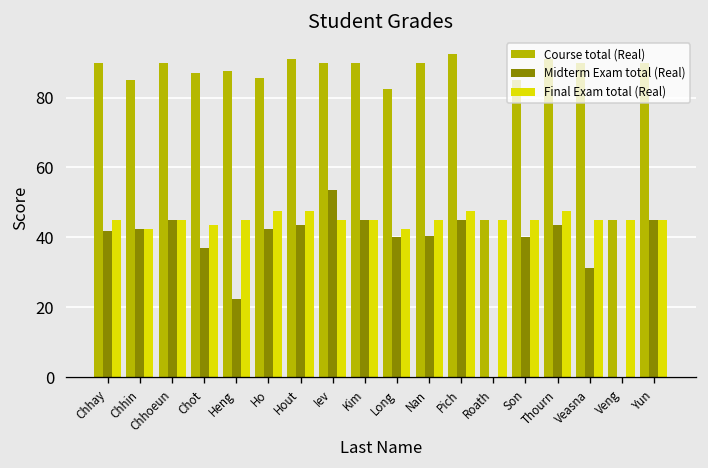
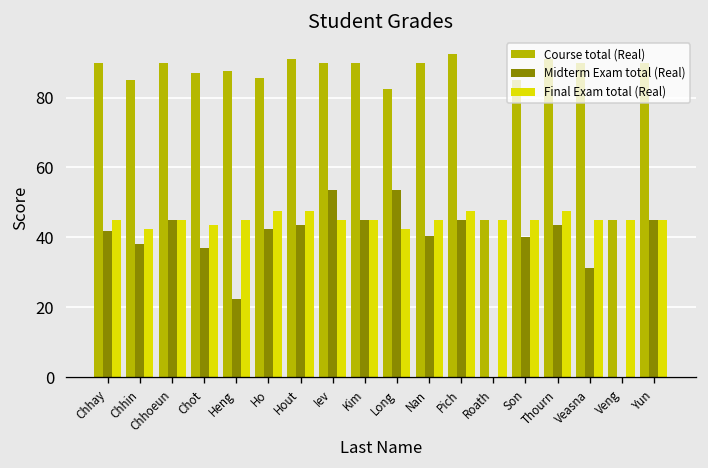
Midterm Exam total (Real), Chhin: 43 -> 38
Midterm Exam total (Real), Long: 40 -> 54
